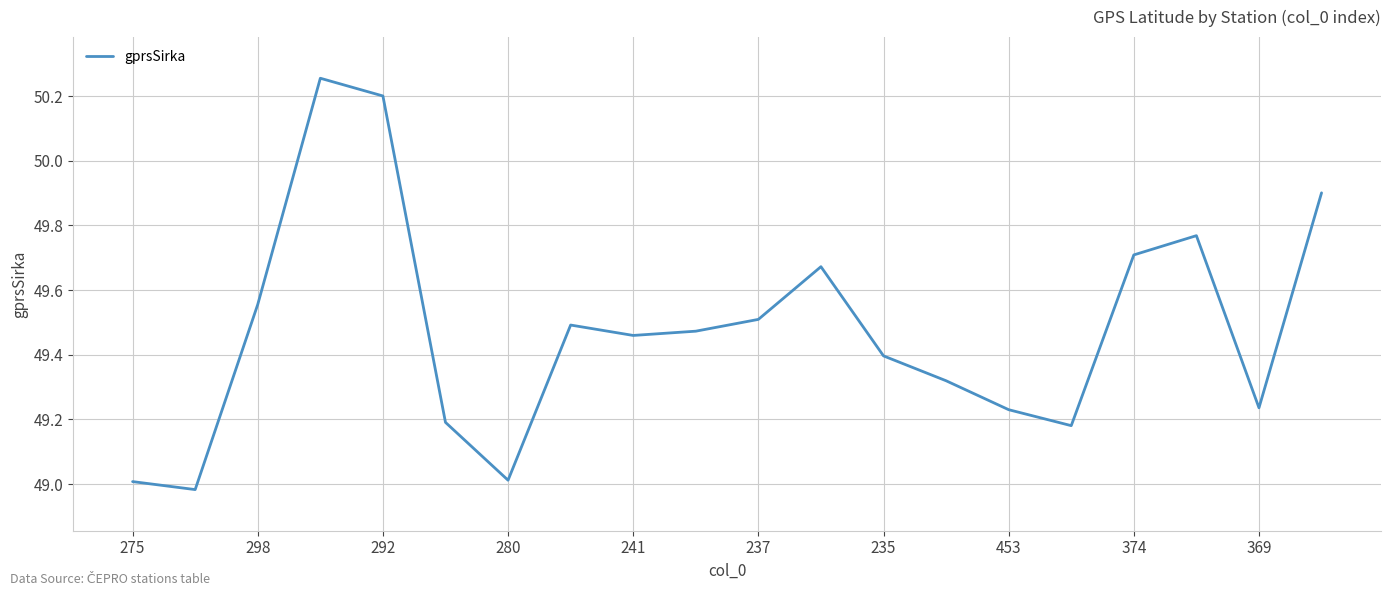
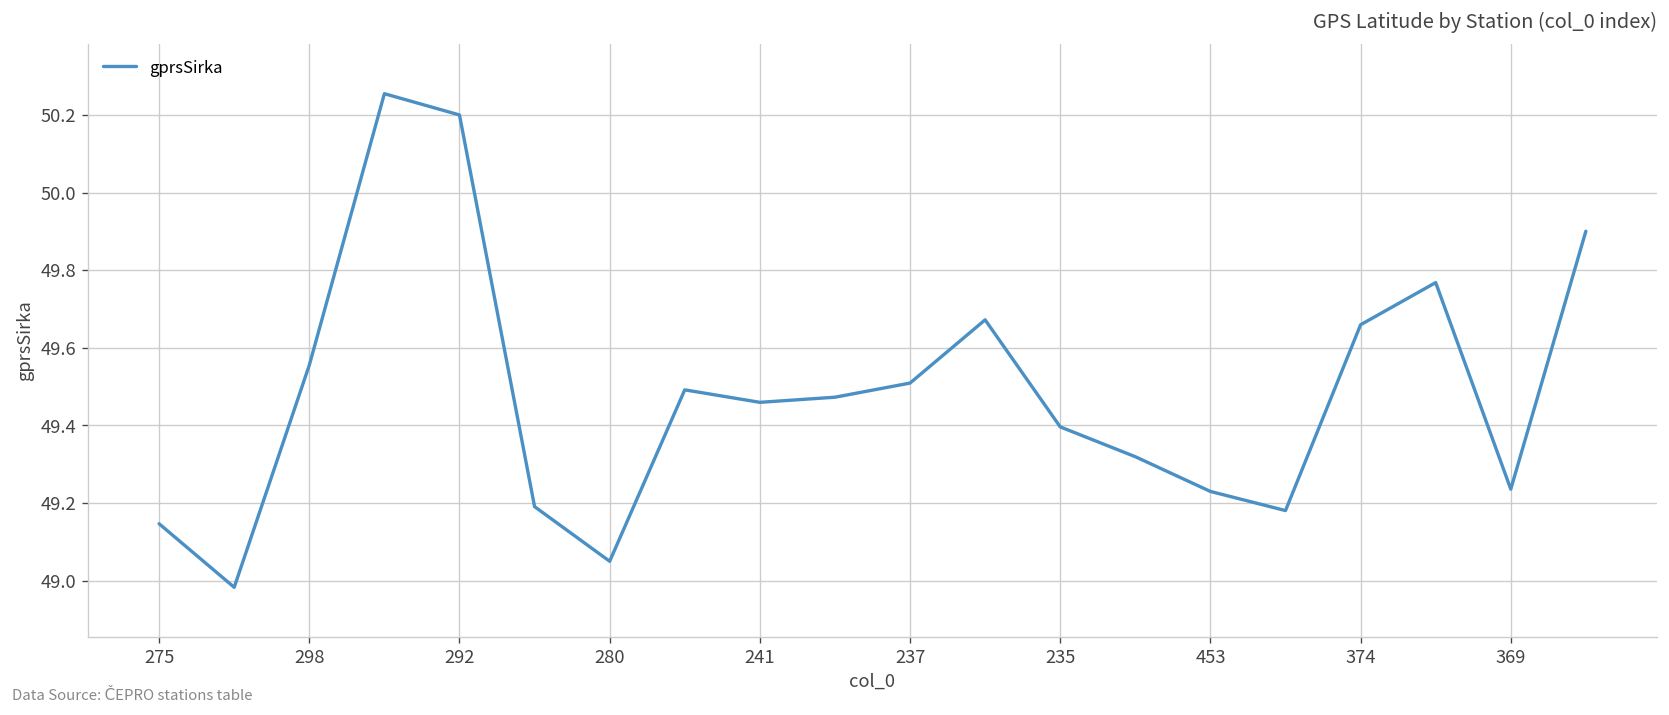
275: 49.01 -> 49.15
280: 49.01 -> 49.05
374: 49.71 -> 49.66
